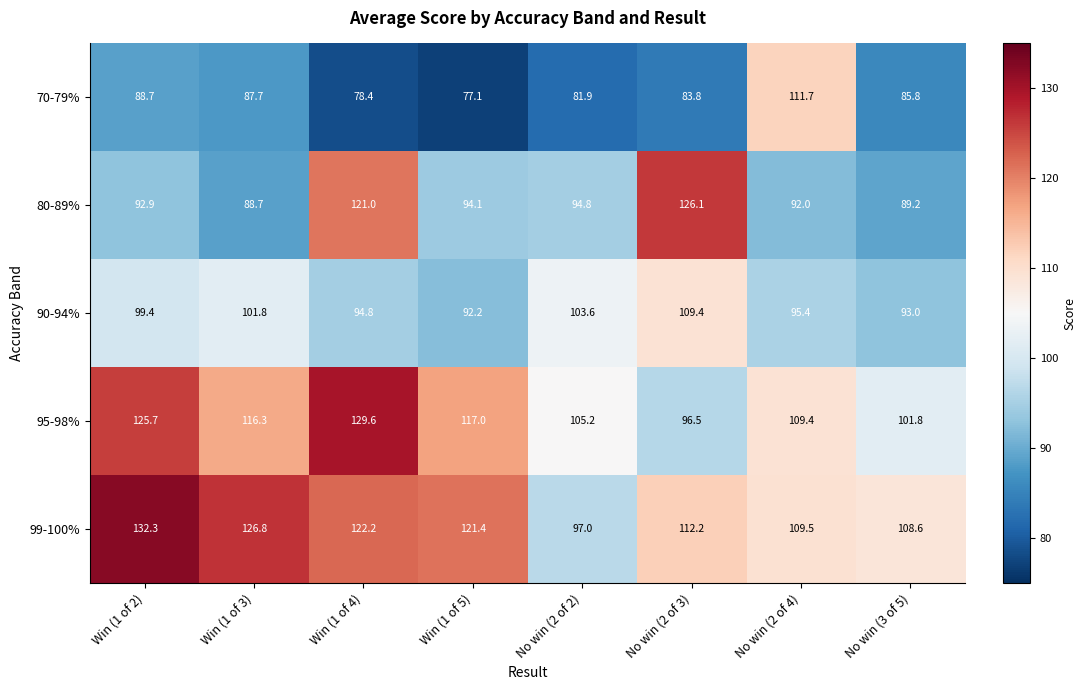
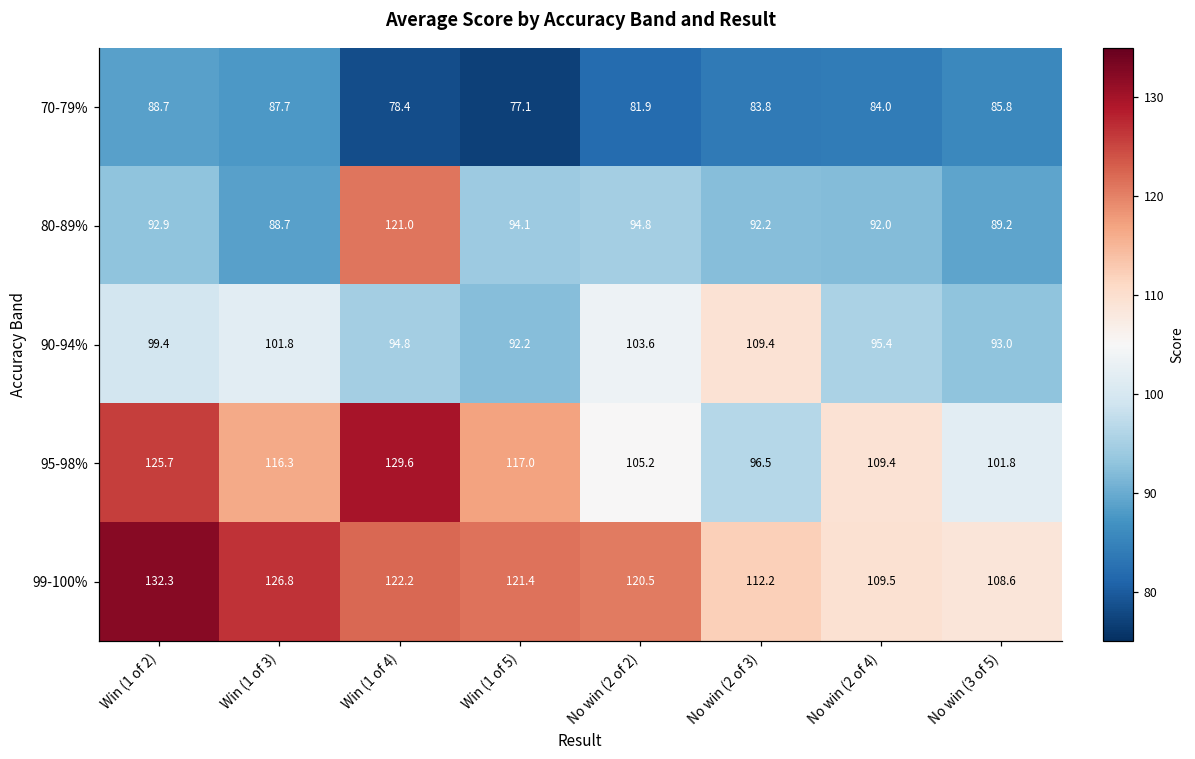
70-79%, No win (2 of 4): 111.7 -> 84.0
80-89%, No win (2 of 3): 126.1 -> 92.2
99-100%, No win (2 of 2): 97.0 -> 120.5
